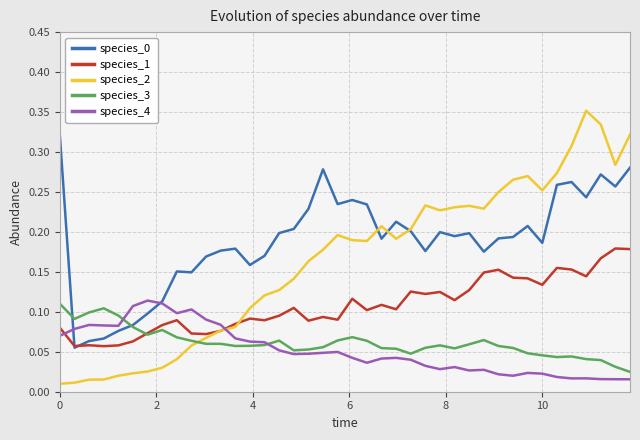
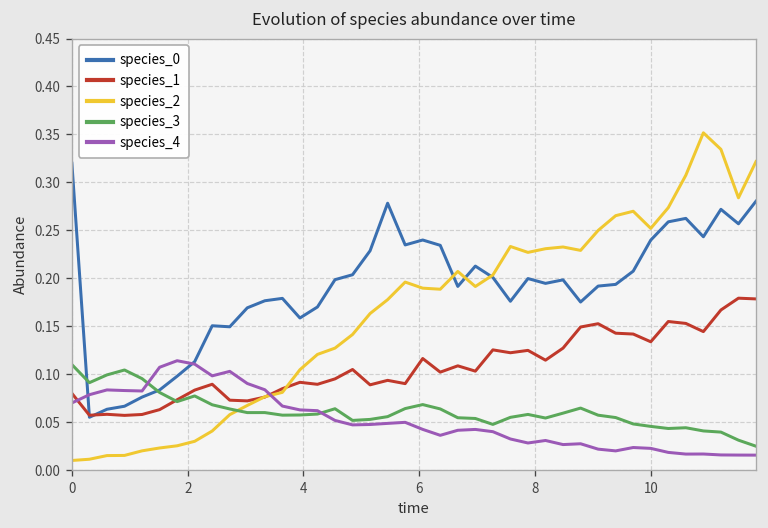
species_0, 10: 0.19 -> 0.24
